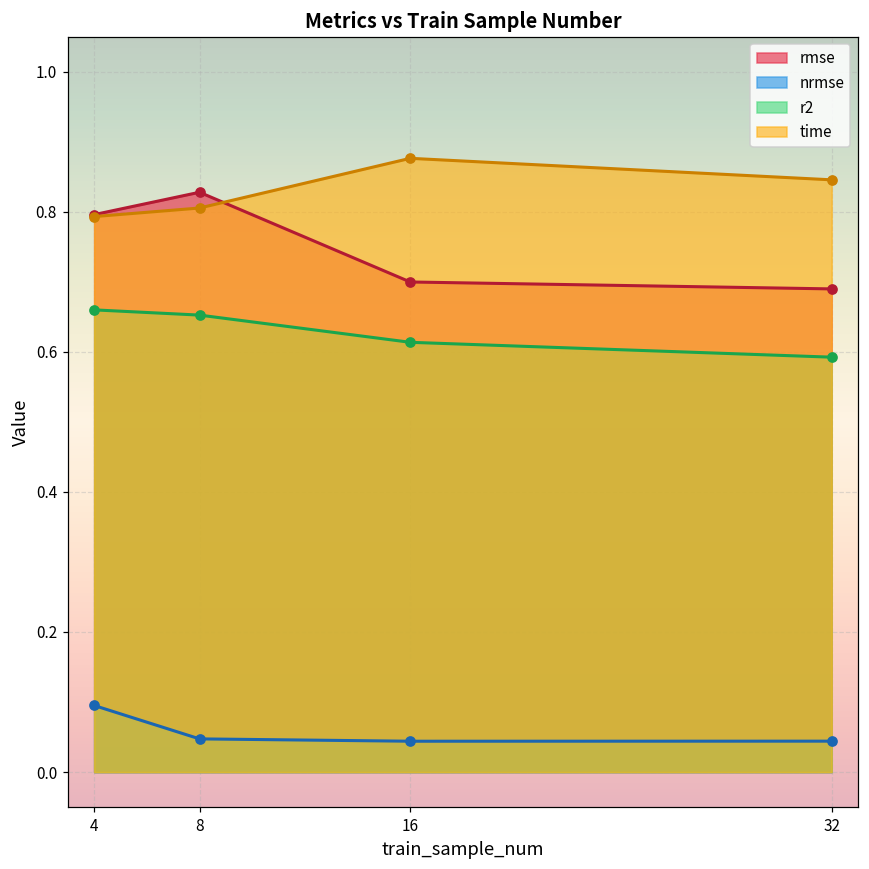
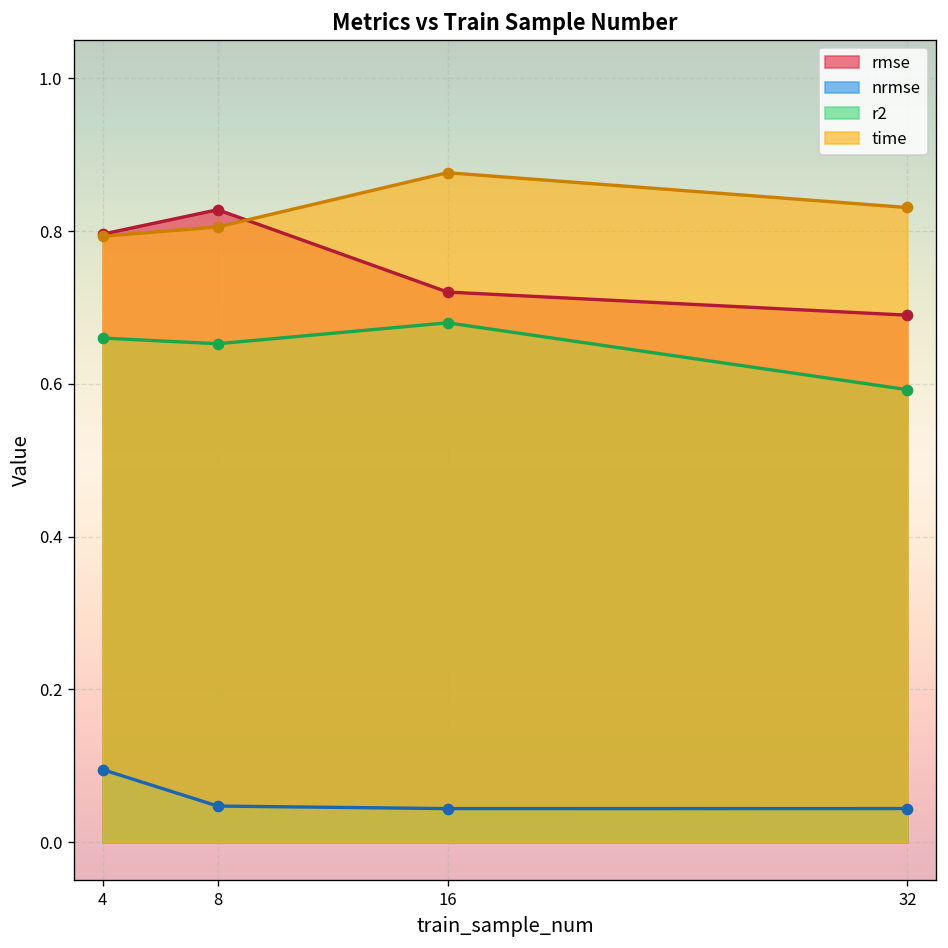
rmse, 16: 0.70 -> 0.72
r2, 16: 0.61 -> 0.68
time, 32: 0.85 -> 0.83
